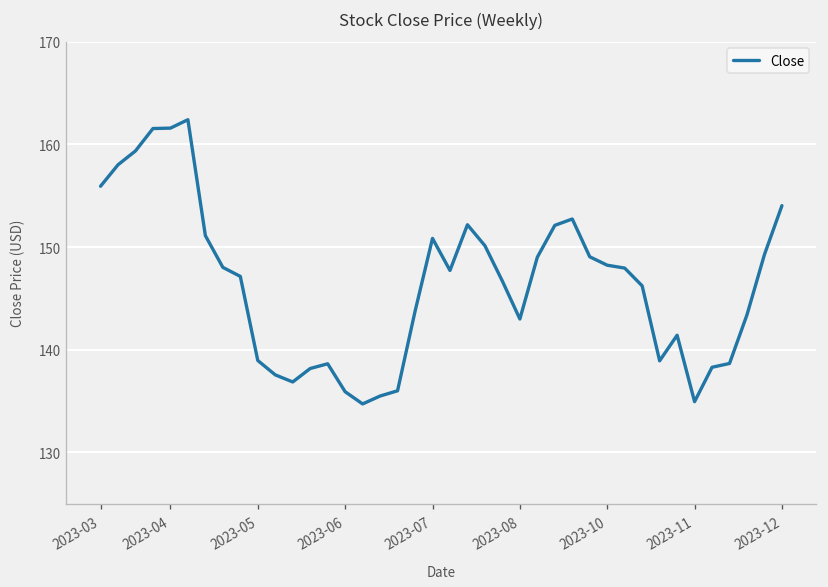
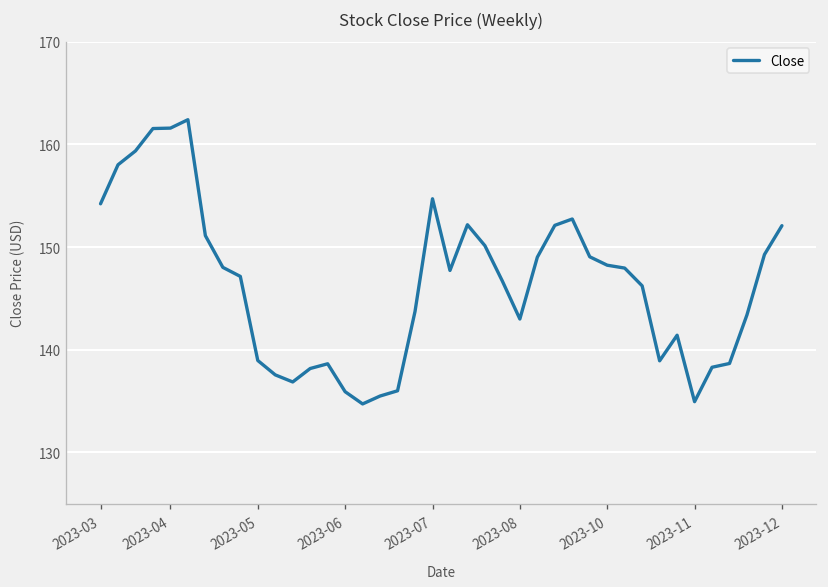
2023-03: 156 -> 154
2023-07: 151 -> 155
2023-12: 154 -> 152
